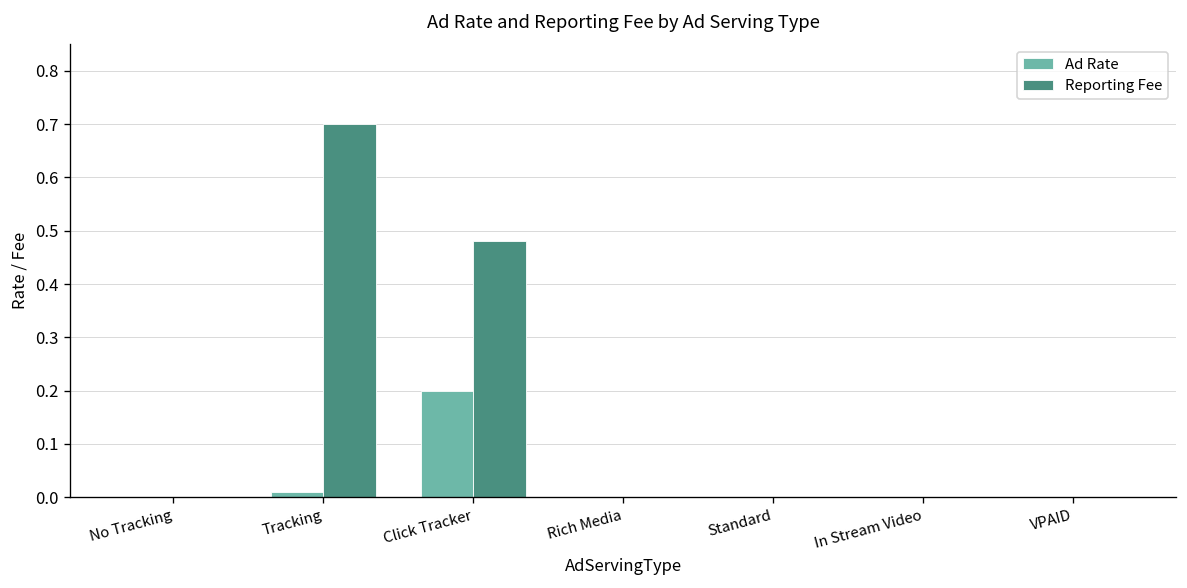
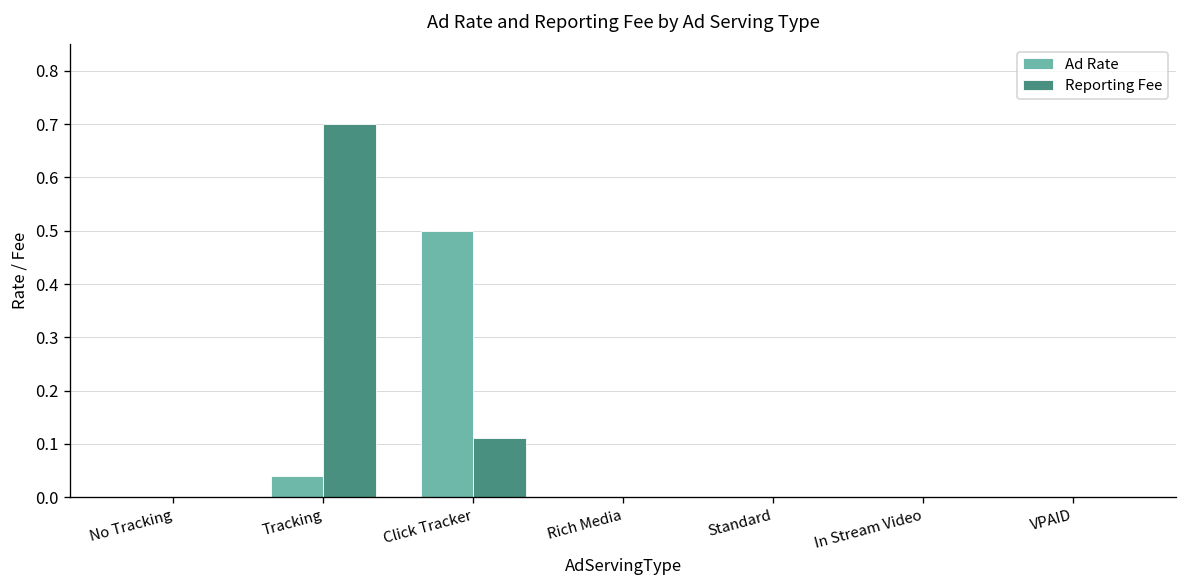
Ad Rate, Tracking: 0.01 -> 0.04
Ad Rate, Click Tracker: 0.2 -> 0.5
Reporting Fee, Click Tracker: 0.48 -> 0.11
